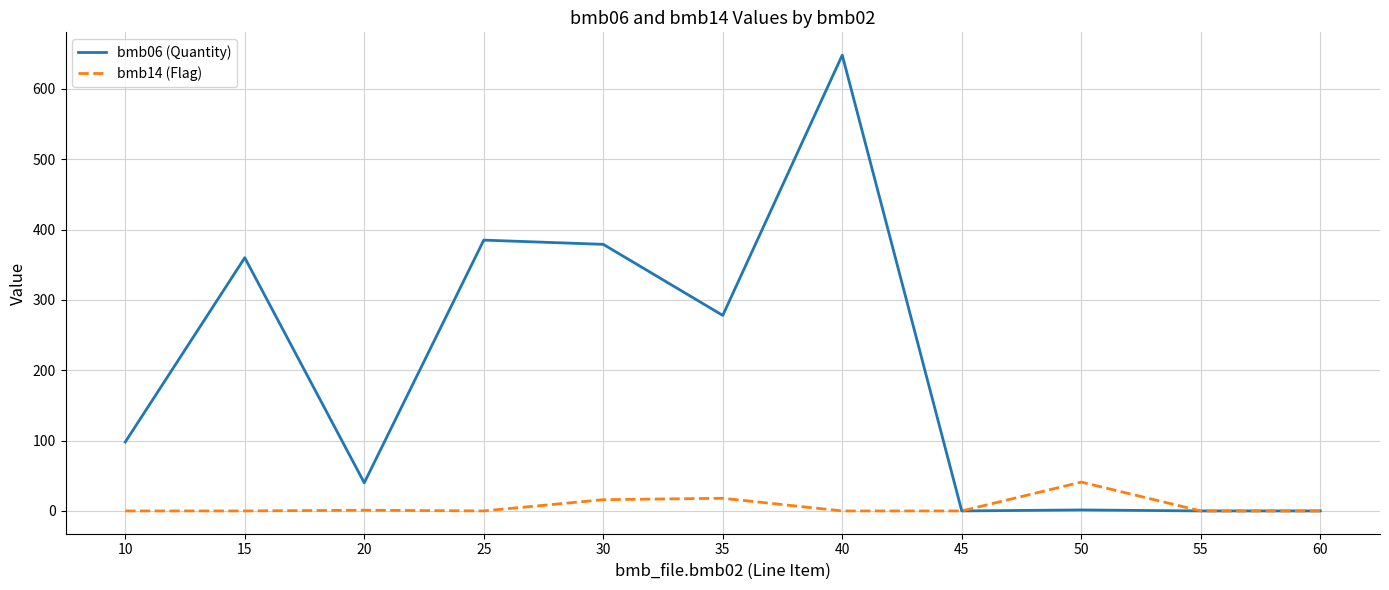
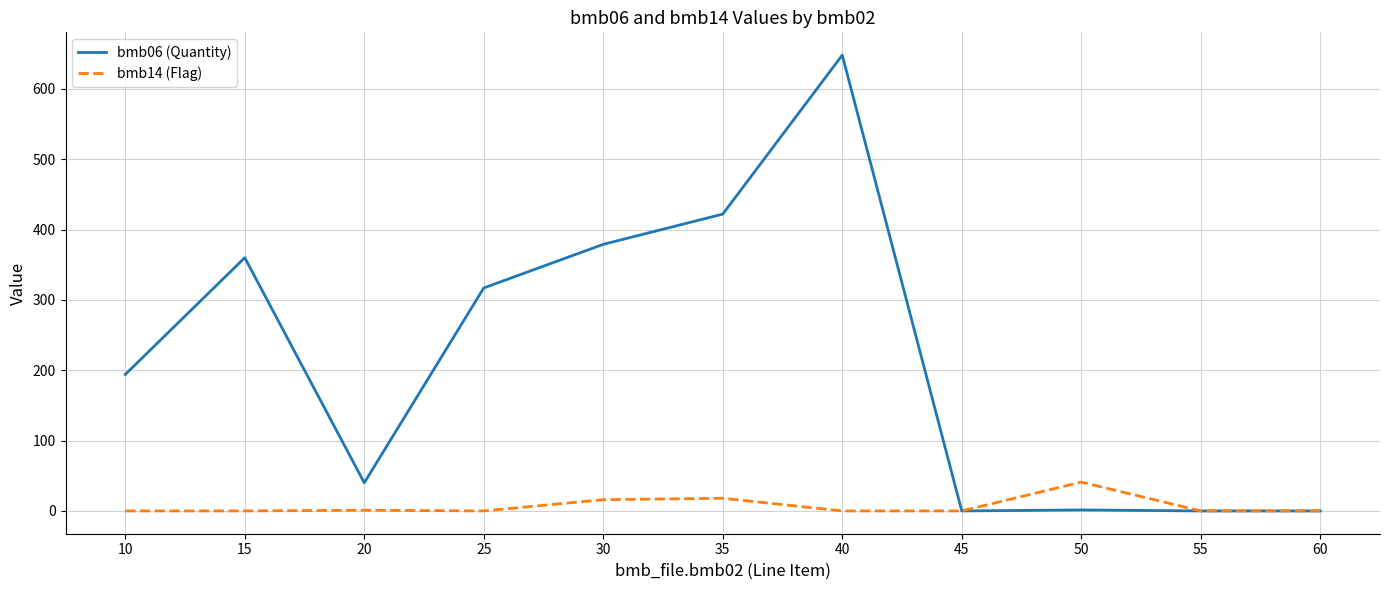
bmb06 (Quantity), 10: 100 -> 190
bmb06 (Quantity), 25: 390 -> 320
bmb06 (Quantity), 35: 280 -> 420
